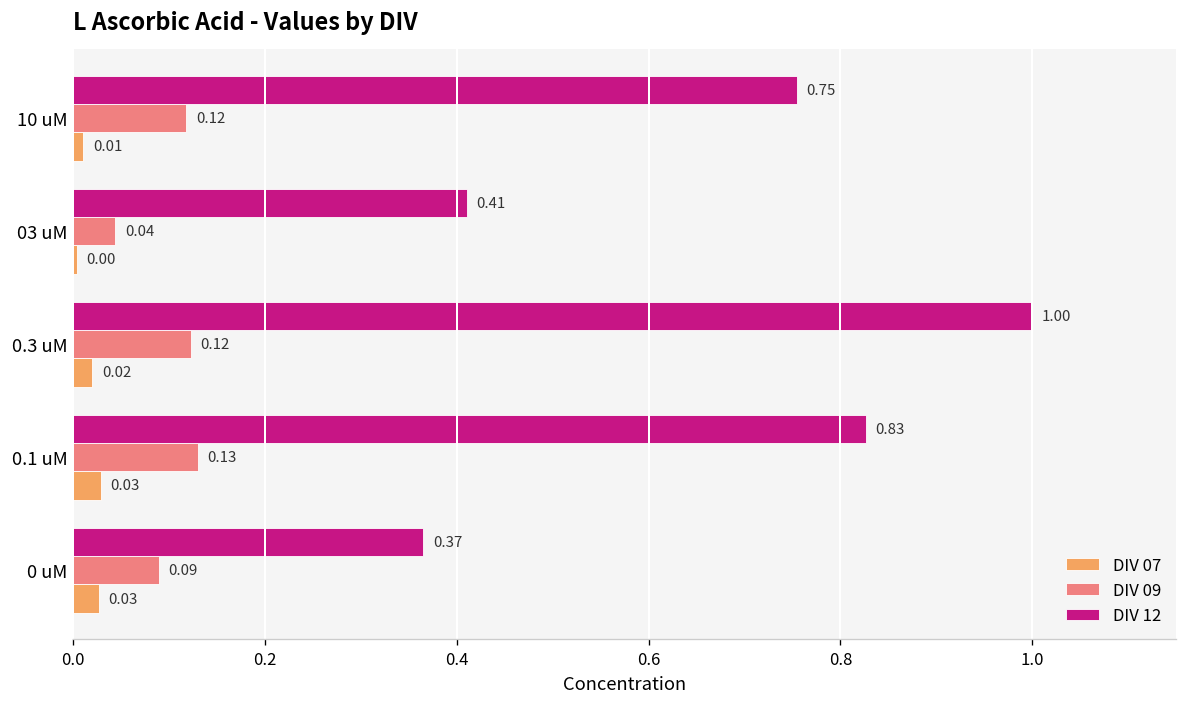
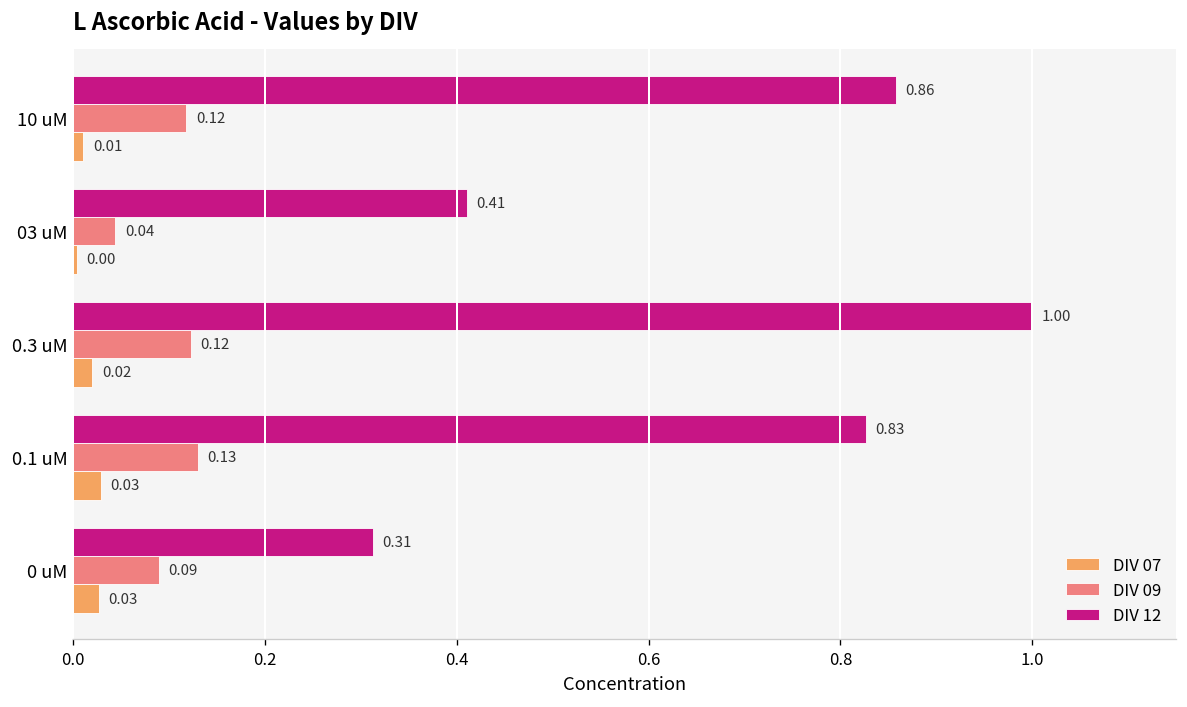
DIV 12, 10 uM: 0.75 -> 0.86
DIV 12, 0 uM: 0.37 -> 0.31
